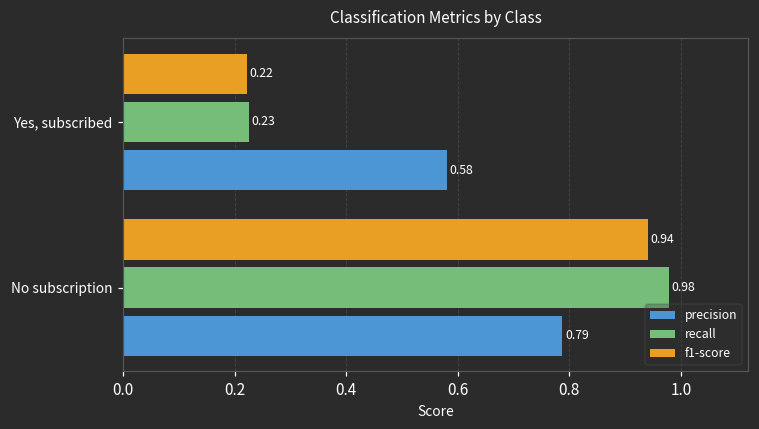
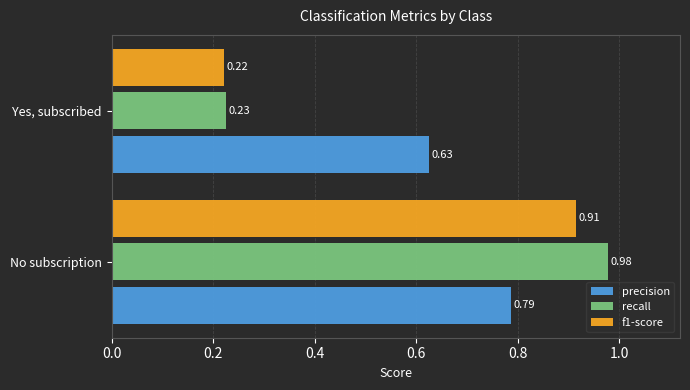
precision, Yes, subscribed: 0.58 -> 0.63
f1-score, No subscription: 0.94 -> 0.91
